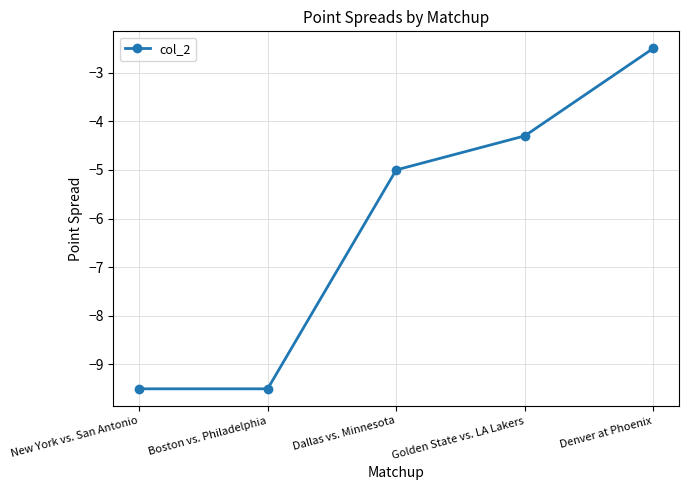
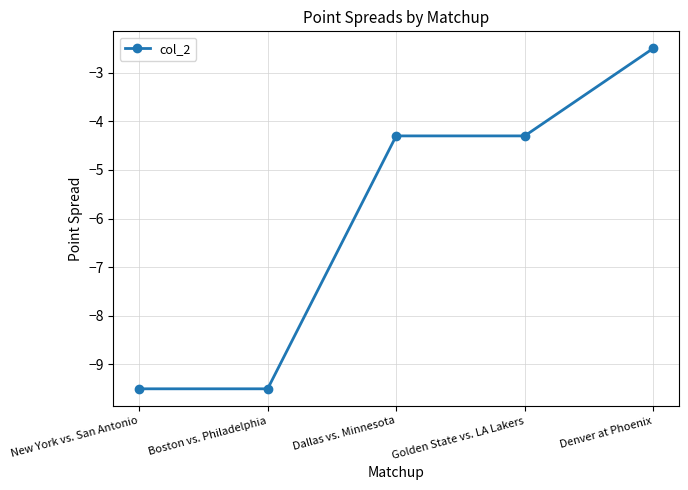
Dallas vs. Minnesota: -5.0 -> -4.3
